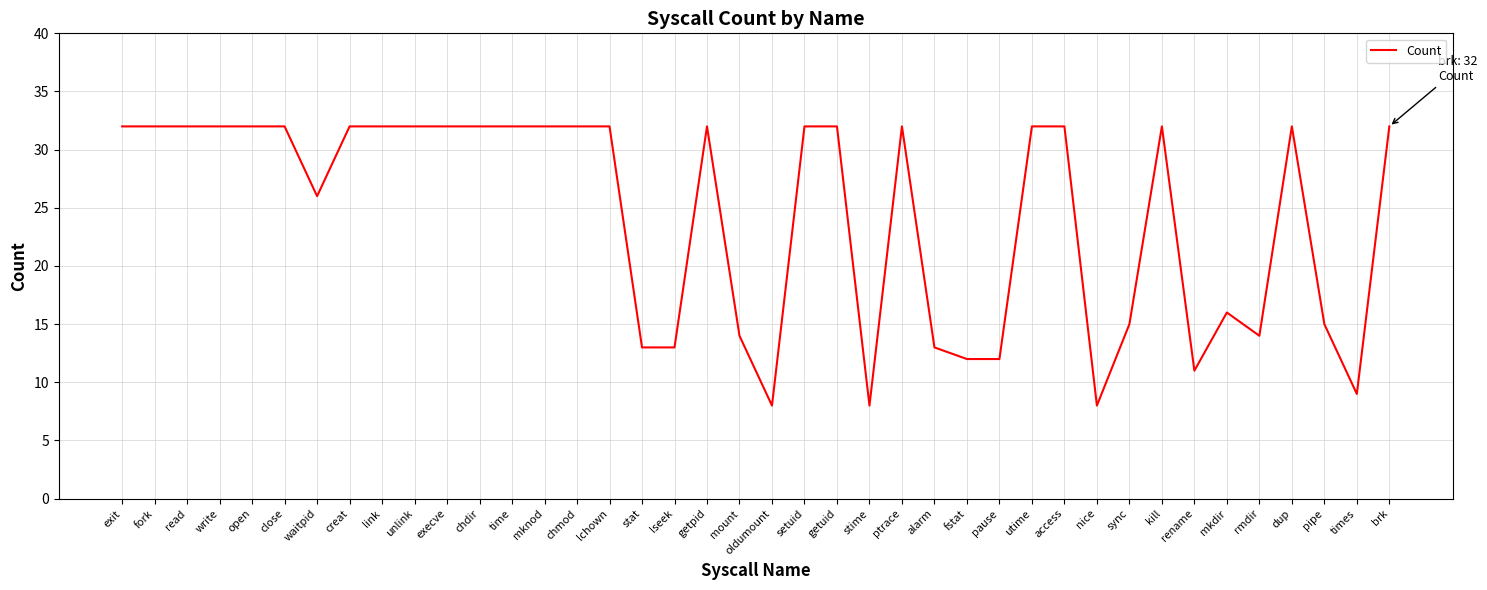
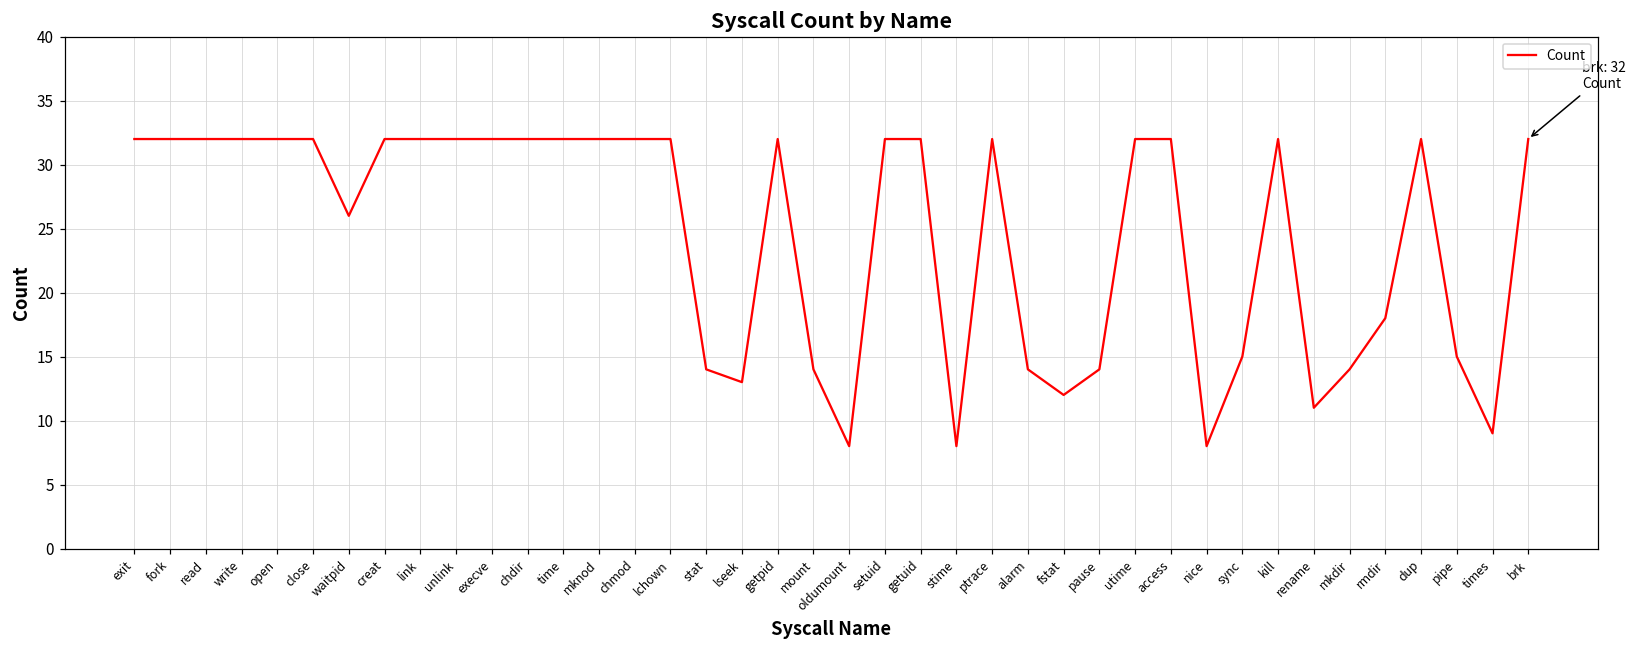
stat: 13 -> 14
alarm: 13 -> 14
pause: 12 -> 14
mkdir: 16 -> 14
rmdir: 14 -> 18
